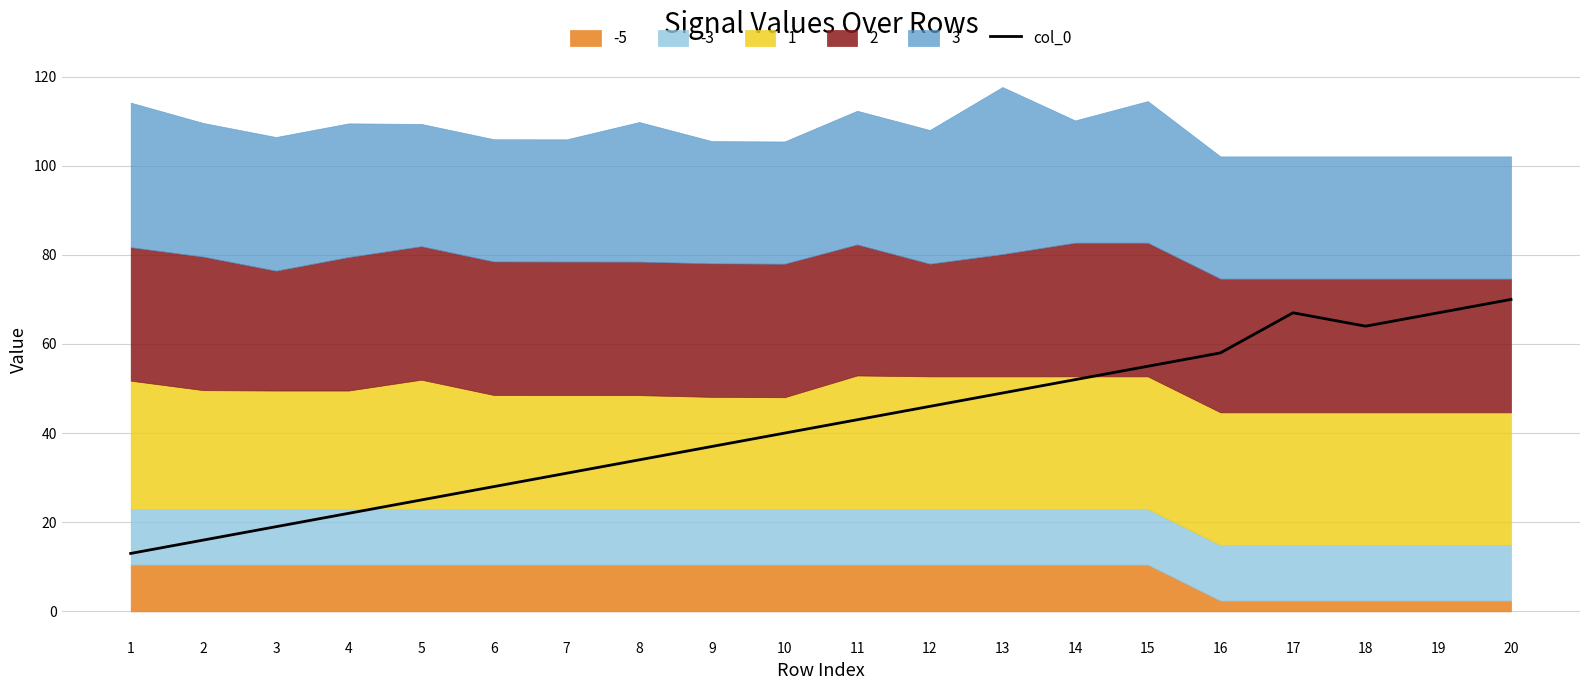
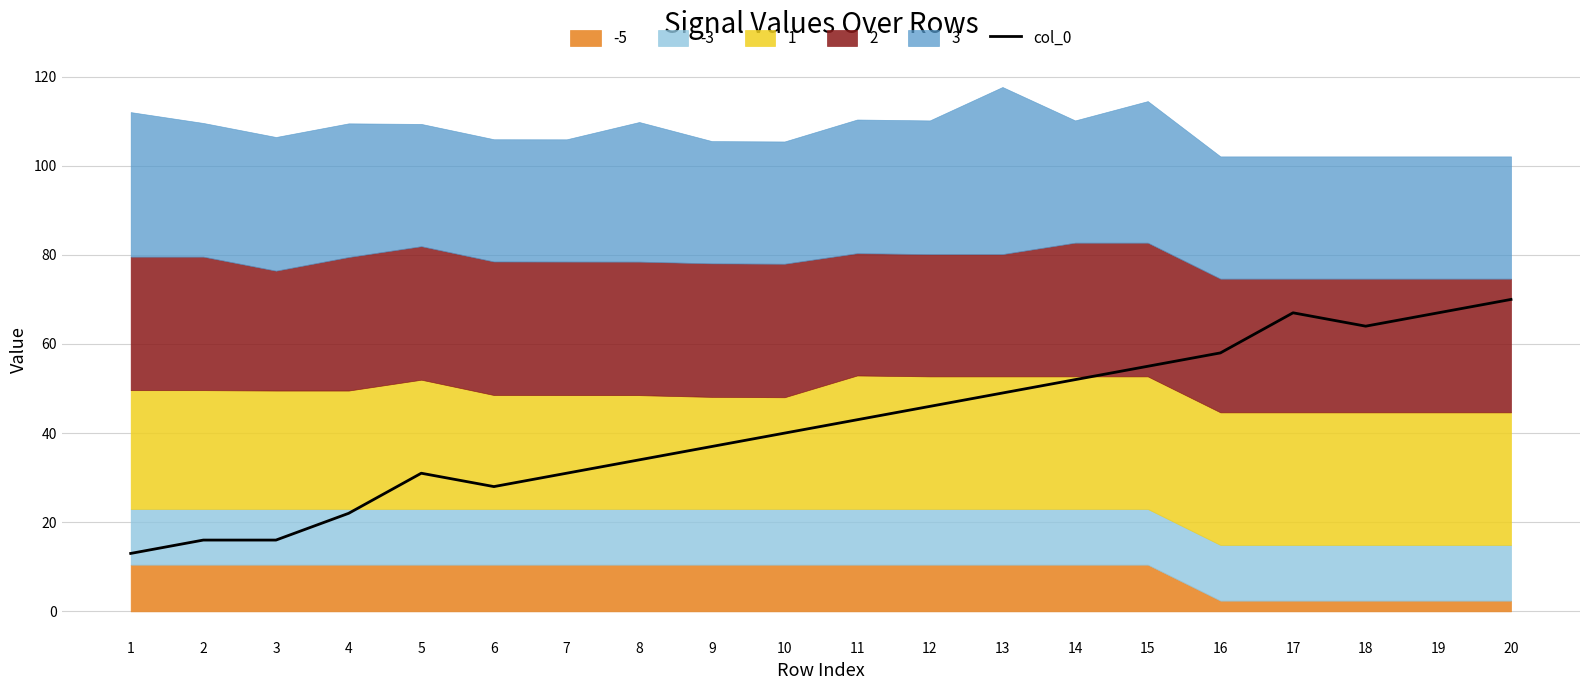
1, 1: 29 -> 27
col_0, 3: 19 -> 16
col_0, 5: 25 -> 31
2, 11: 29 -> 27
2, 12: 25 -> 27
